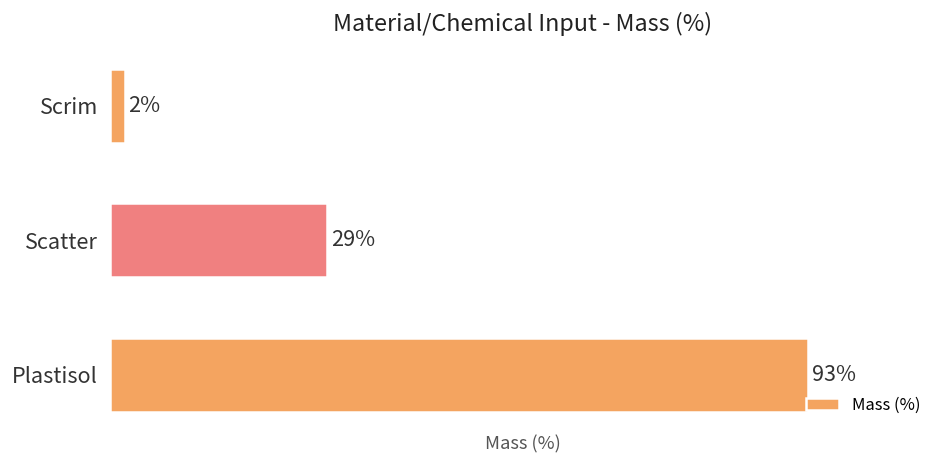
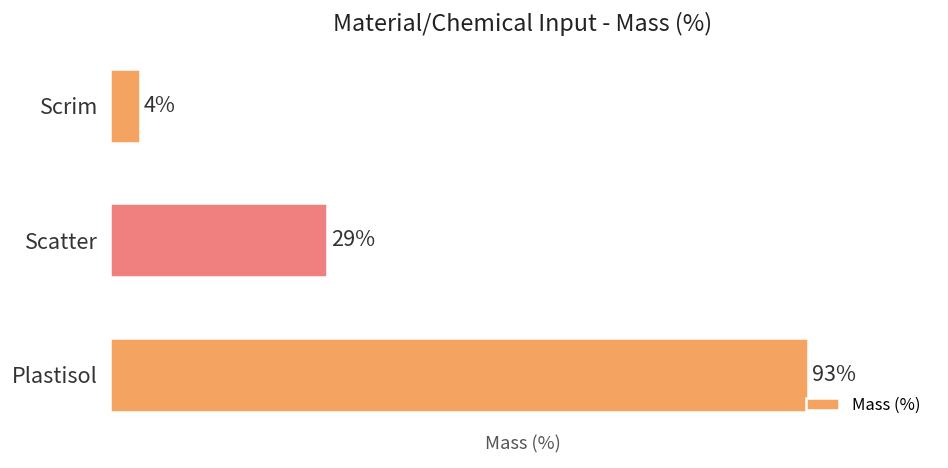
Scrim: 2% -> 4%
